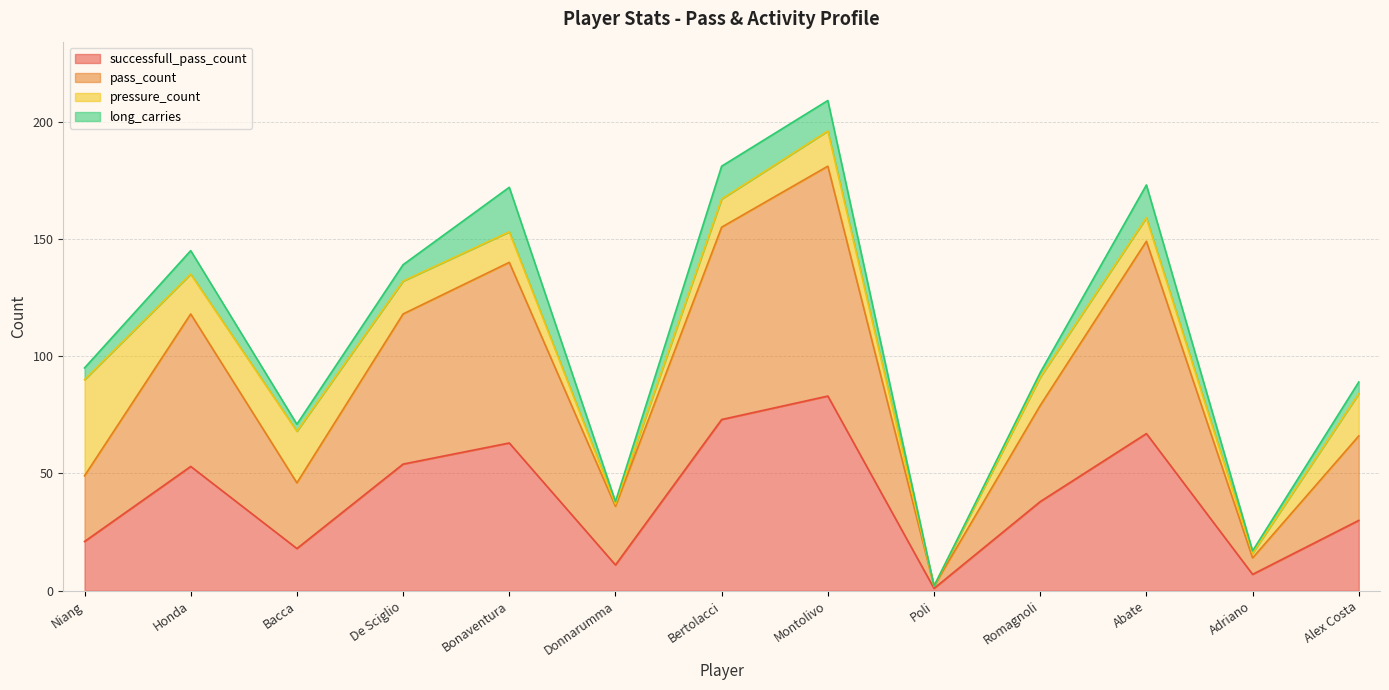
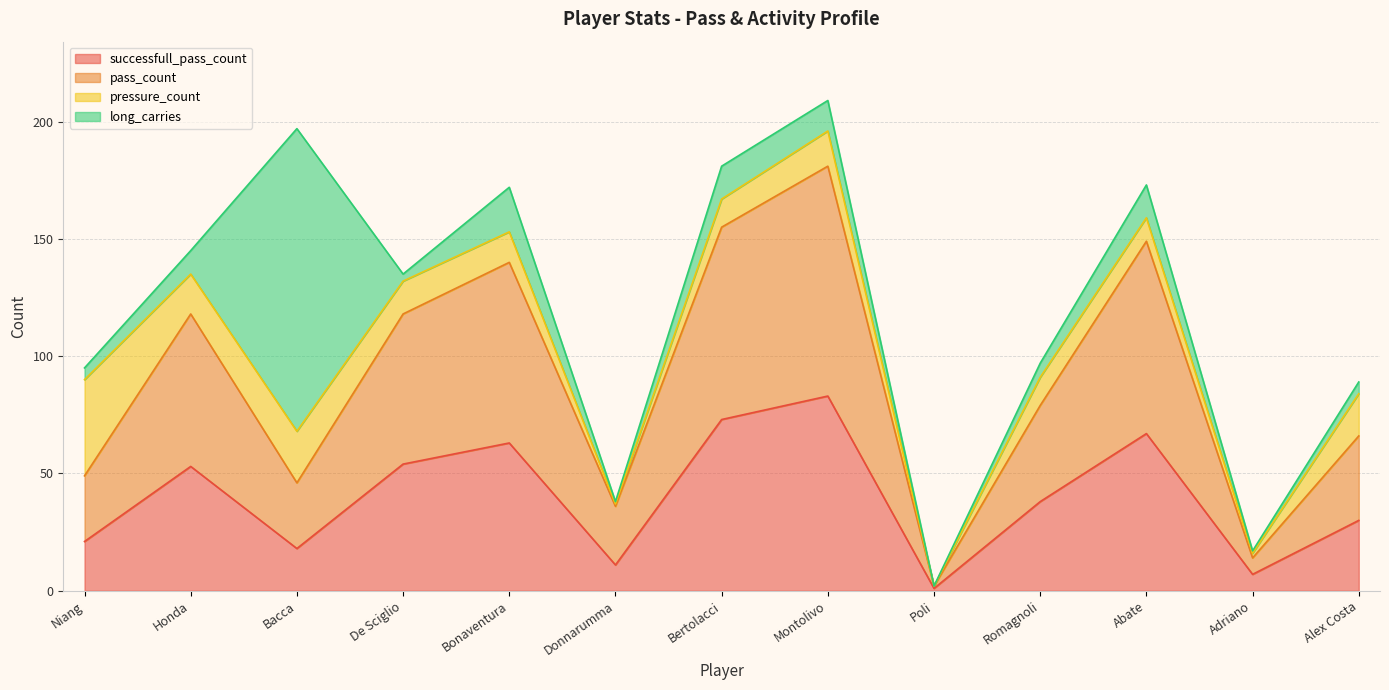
long_carries, Bacca: 3 -> 129
long_carries, De Sciglio: 7 -> 3
long_carries, Romagnoli: 2 -> 6
